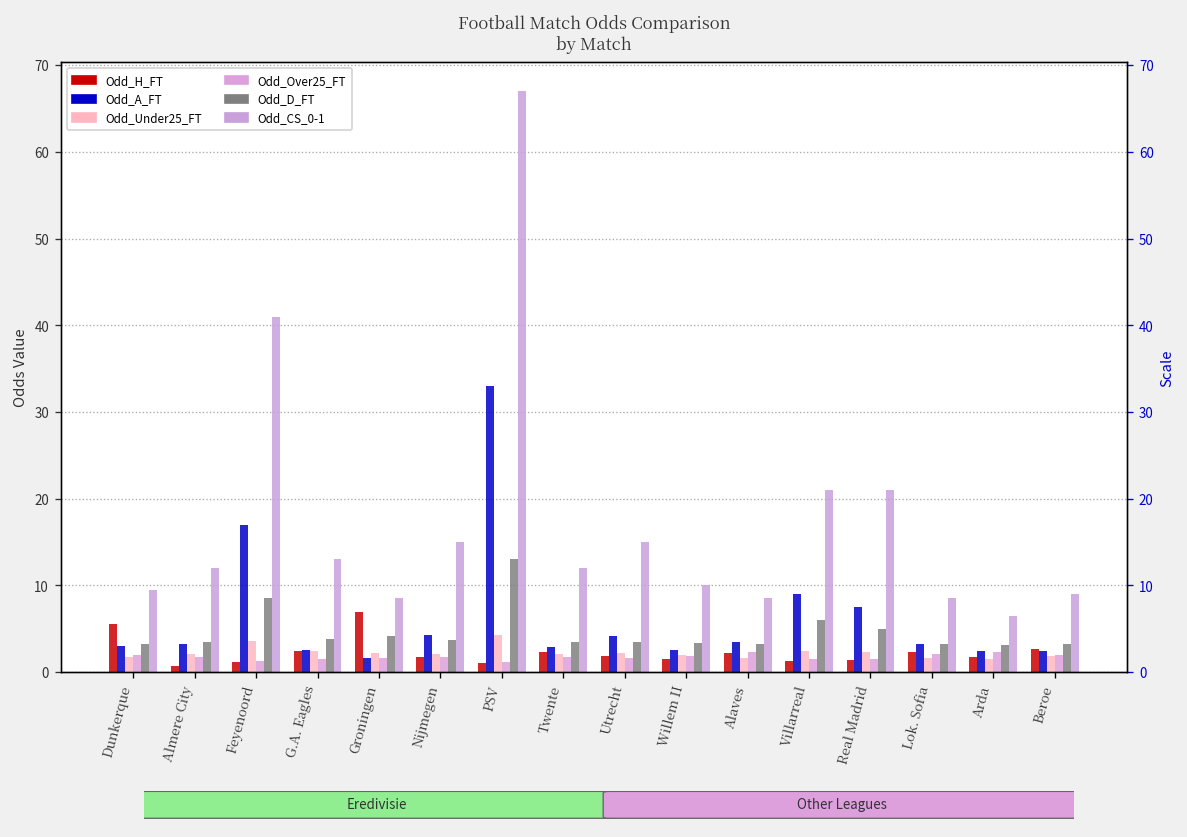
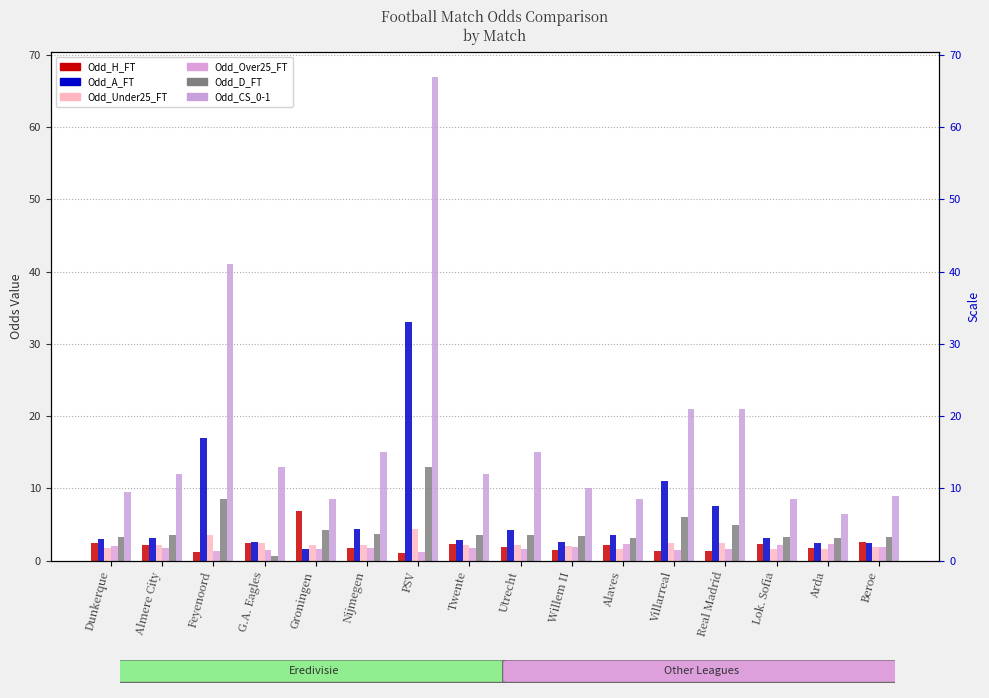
Odd_H_FT, Dunkerque: 6 -> 2
Odd_H_FT, Almere City: 1 -> 2
Odd_D_FT, G.A. Eagles: 4 -> 1
Odd_A_FT, Villarreal: 9 -> 11
